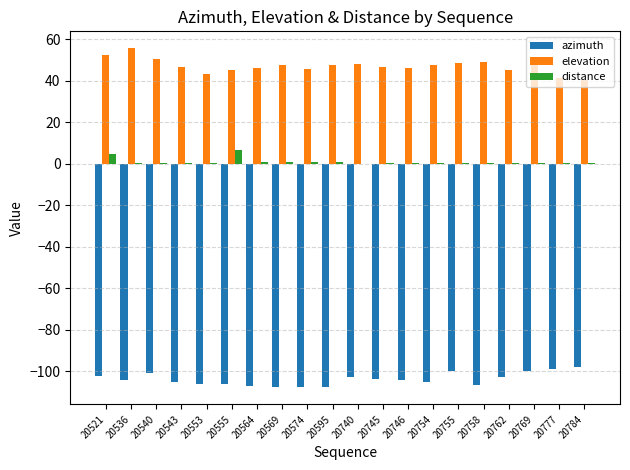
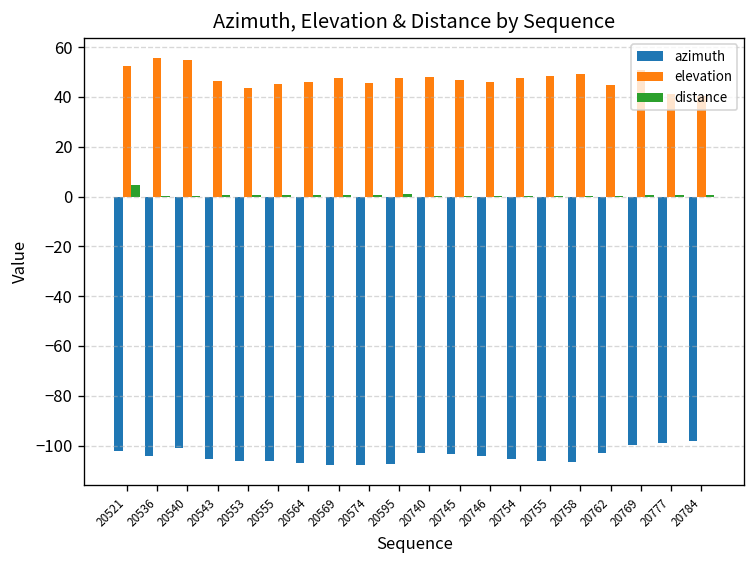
elevation, 20540: 51 -> 55
distance, 20555: 7 -> 1
azimuth, 20755: -100 -> -106
